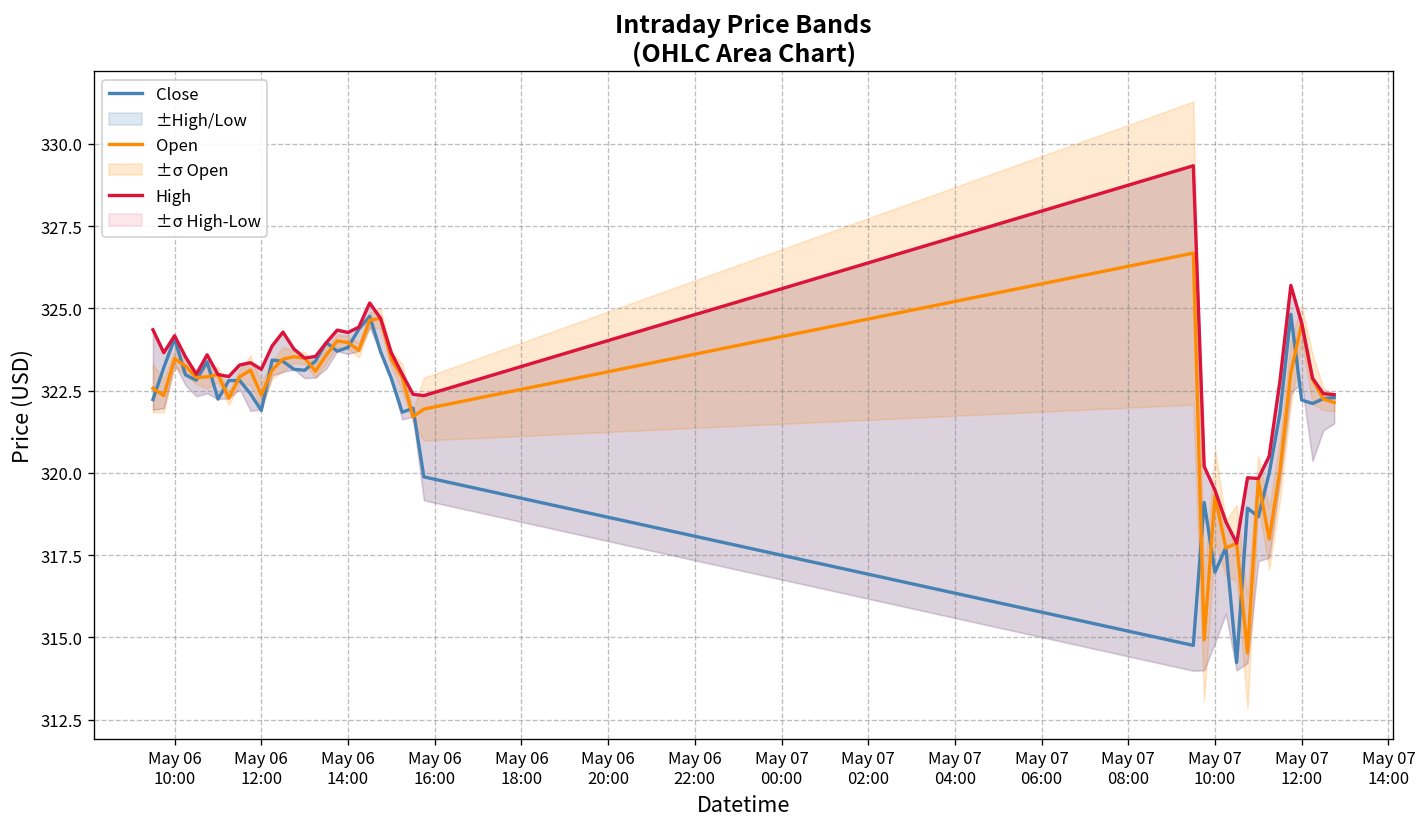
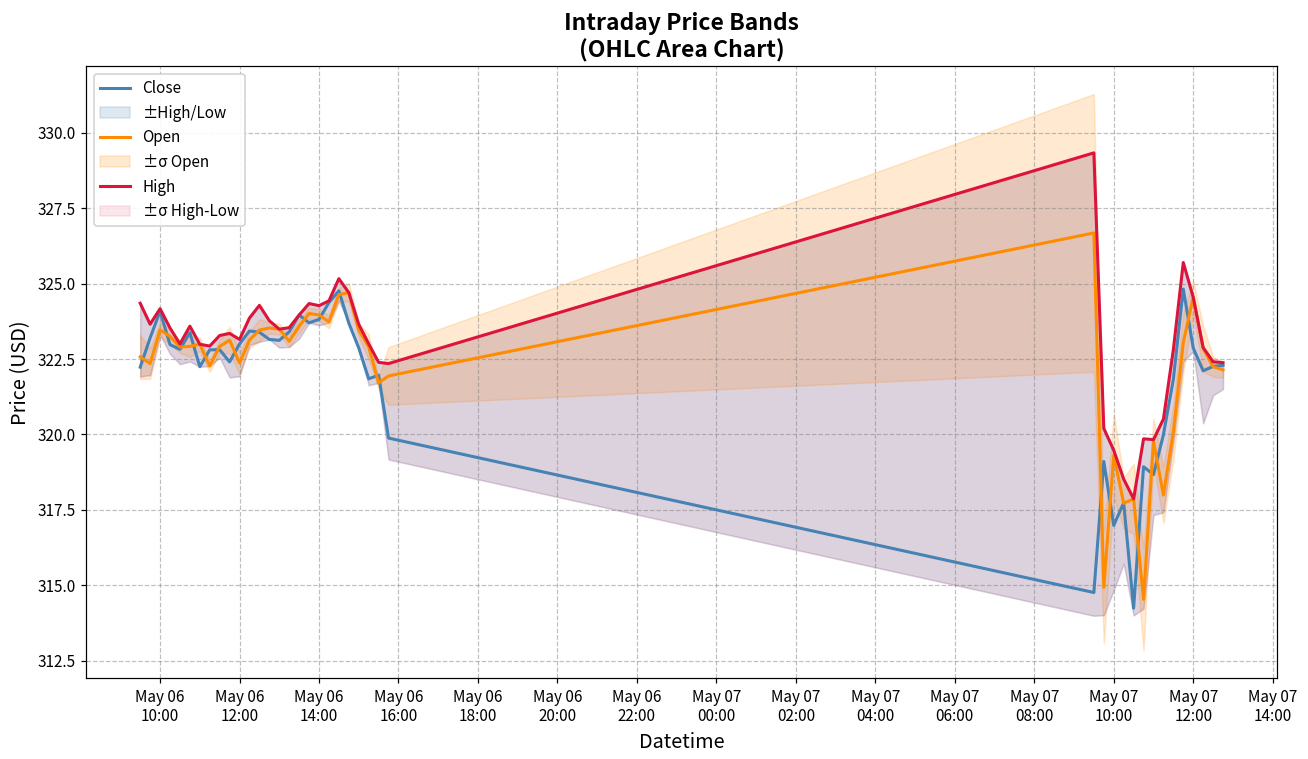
Close, May 06 12:00: 321.9 -> 323.0
Close, May 07 12:00: 322.2 -> 322.9
